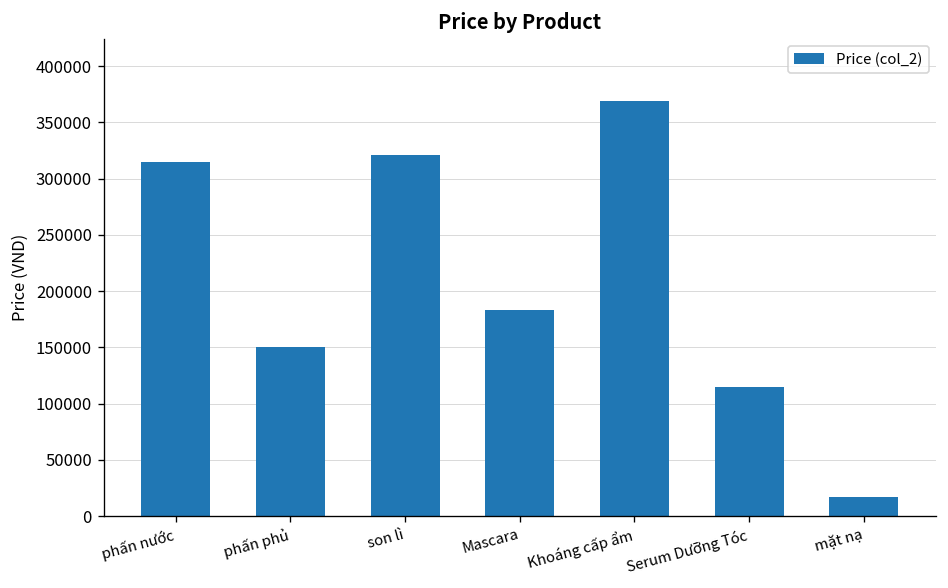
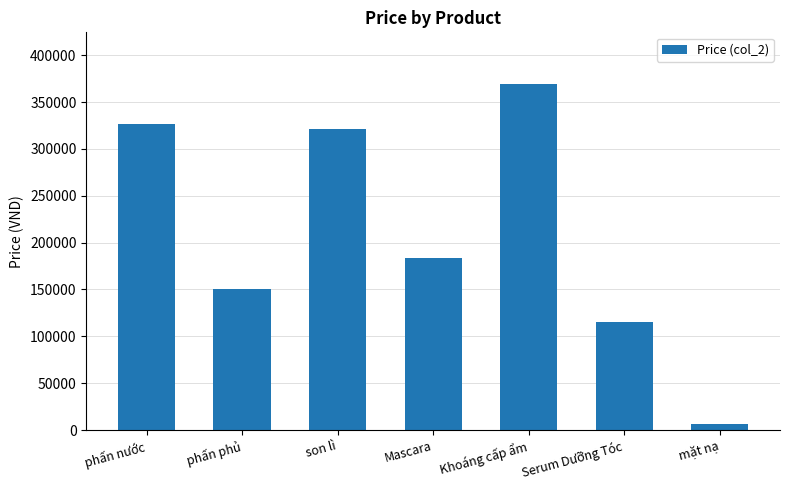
phấn nước: 320000 -> 330000
mặt nạ: 20000 -> 10000
